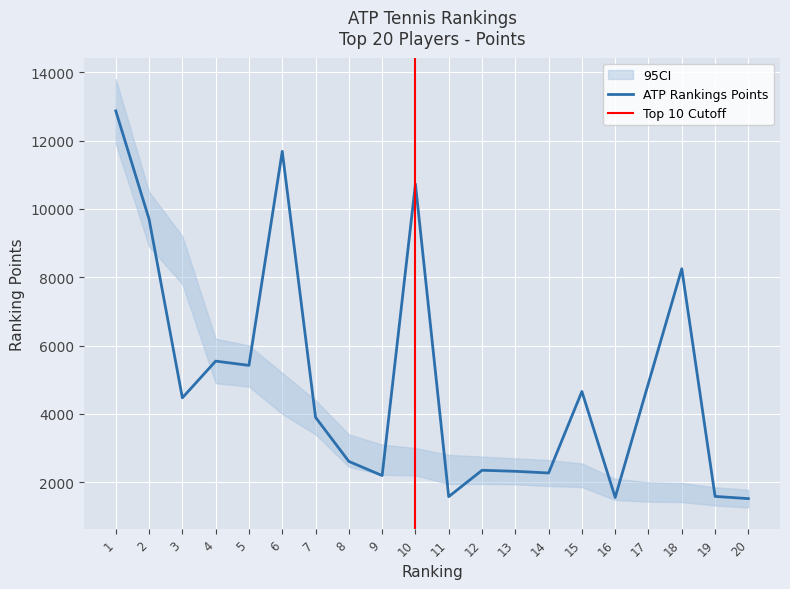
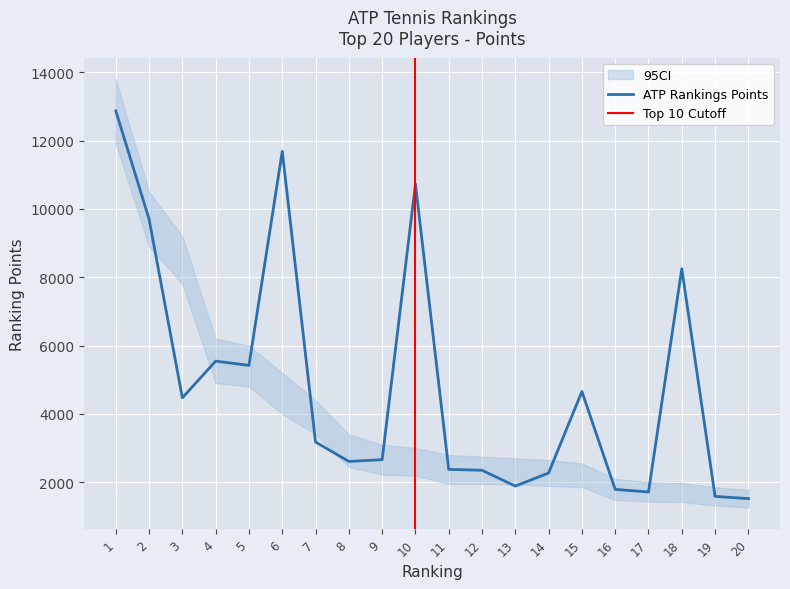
ATP Rankings Points, 7: 3900 -> 3200
ATP Rankings Points, 9: 2200 -> 2700
ATP Rankings Points, 11: 1600 -> 2400
ATP Rankings Points, 13: 2300 -> 1900
ATP Rankings Points, 16: 1600 -> 1800
ATP Rankings Points, 17: 4900 -> 1700
